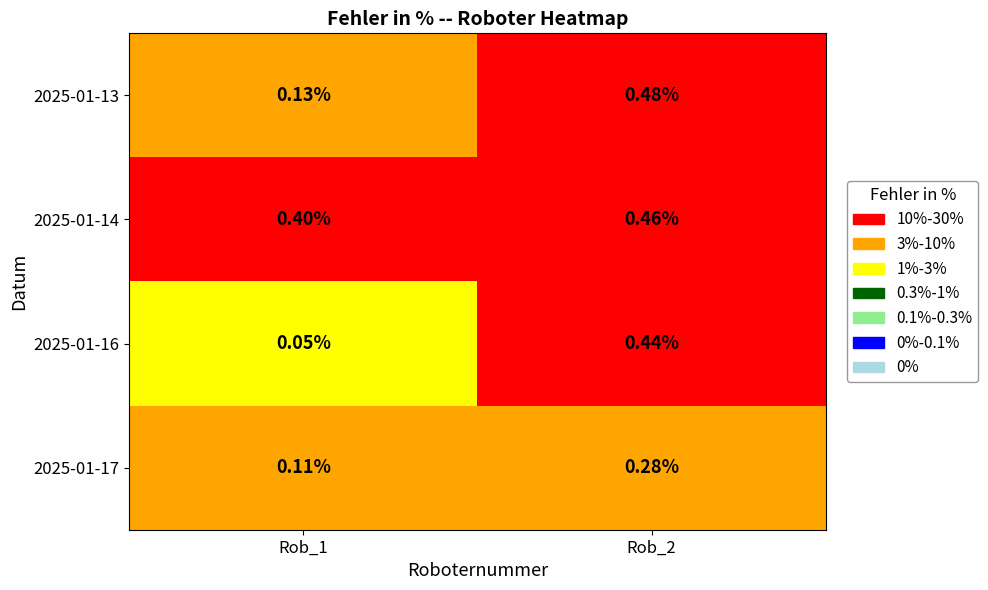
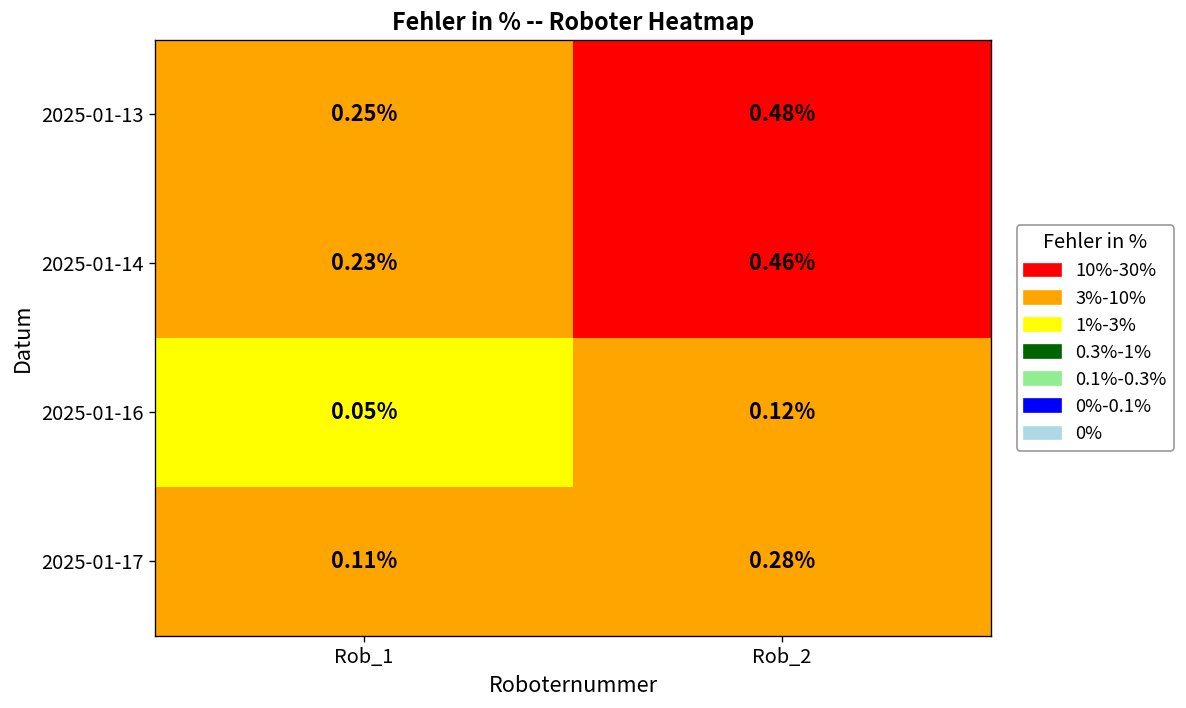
2025-01-13, Rob_1: 0.13% -> 0.25%
2025-01-14, Rob_1: 0.40% -> 0.23%
2025-01-16, Rob_2: 0.44% -> 0.12%
